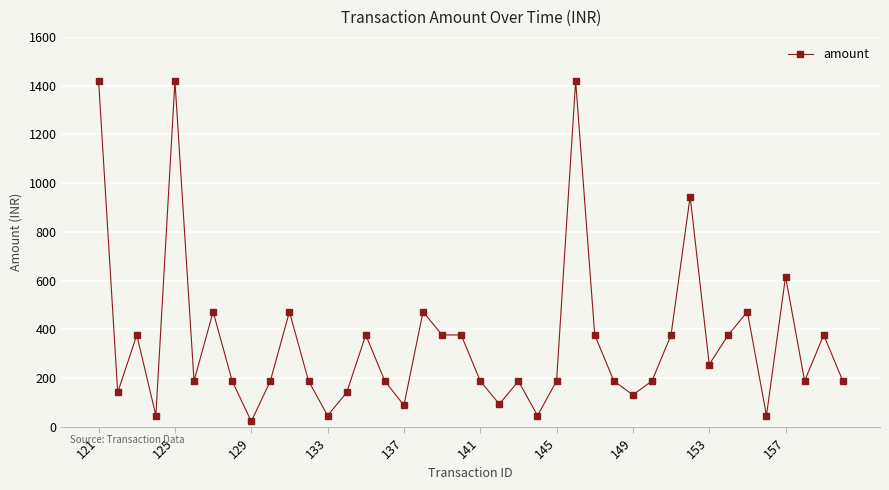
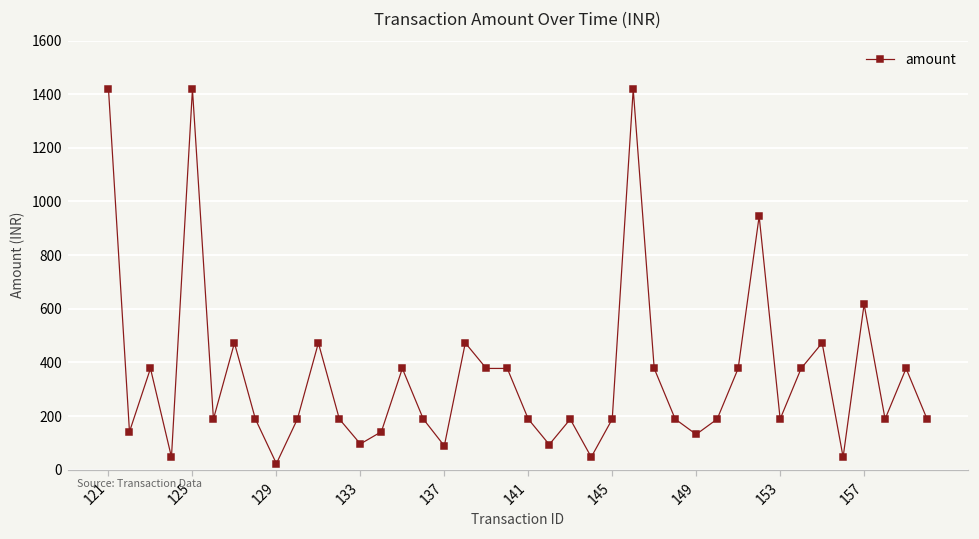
133: 50 -> 100
153: 260 -> 190
